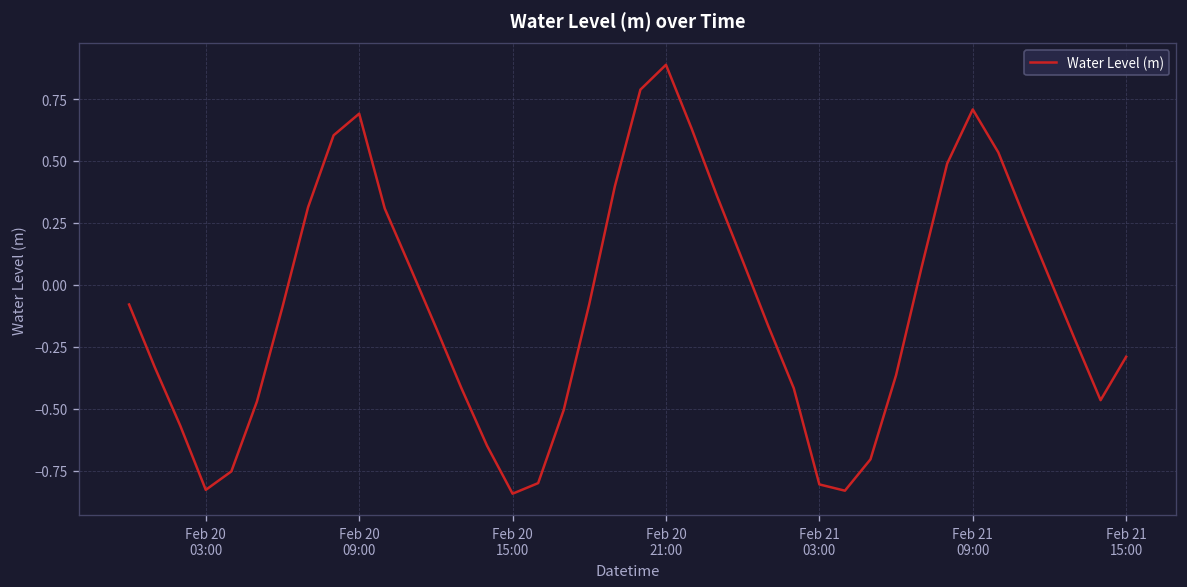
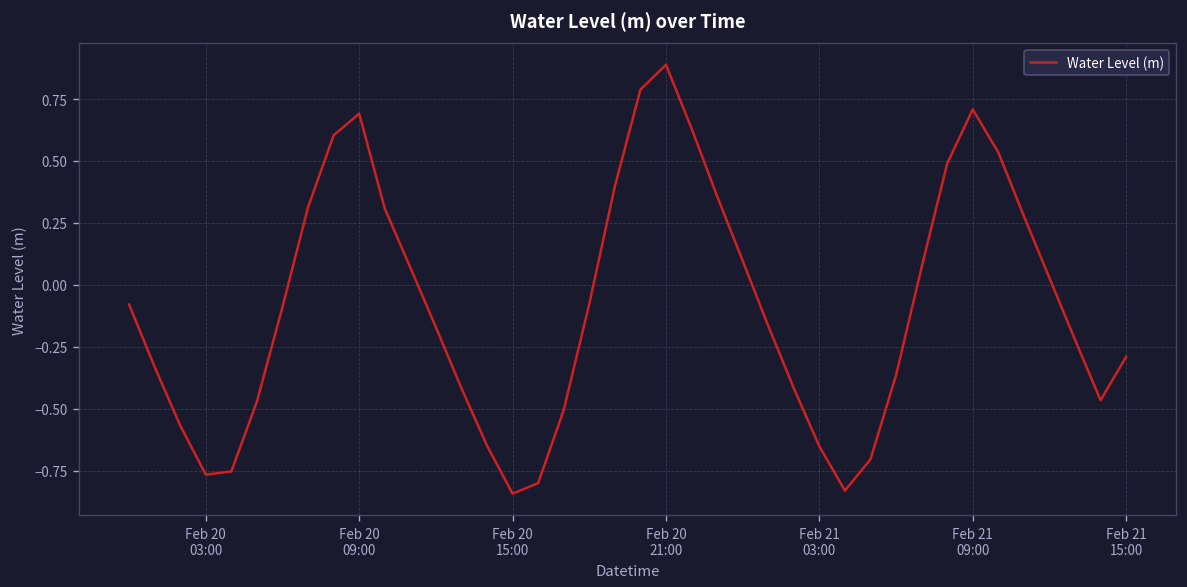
Feb 20 03:00: -0.83 -> -0.77
Feb 21 03:00: -0.81 -> -0.65
